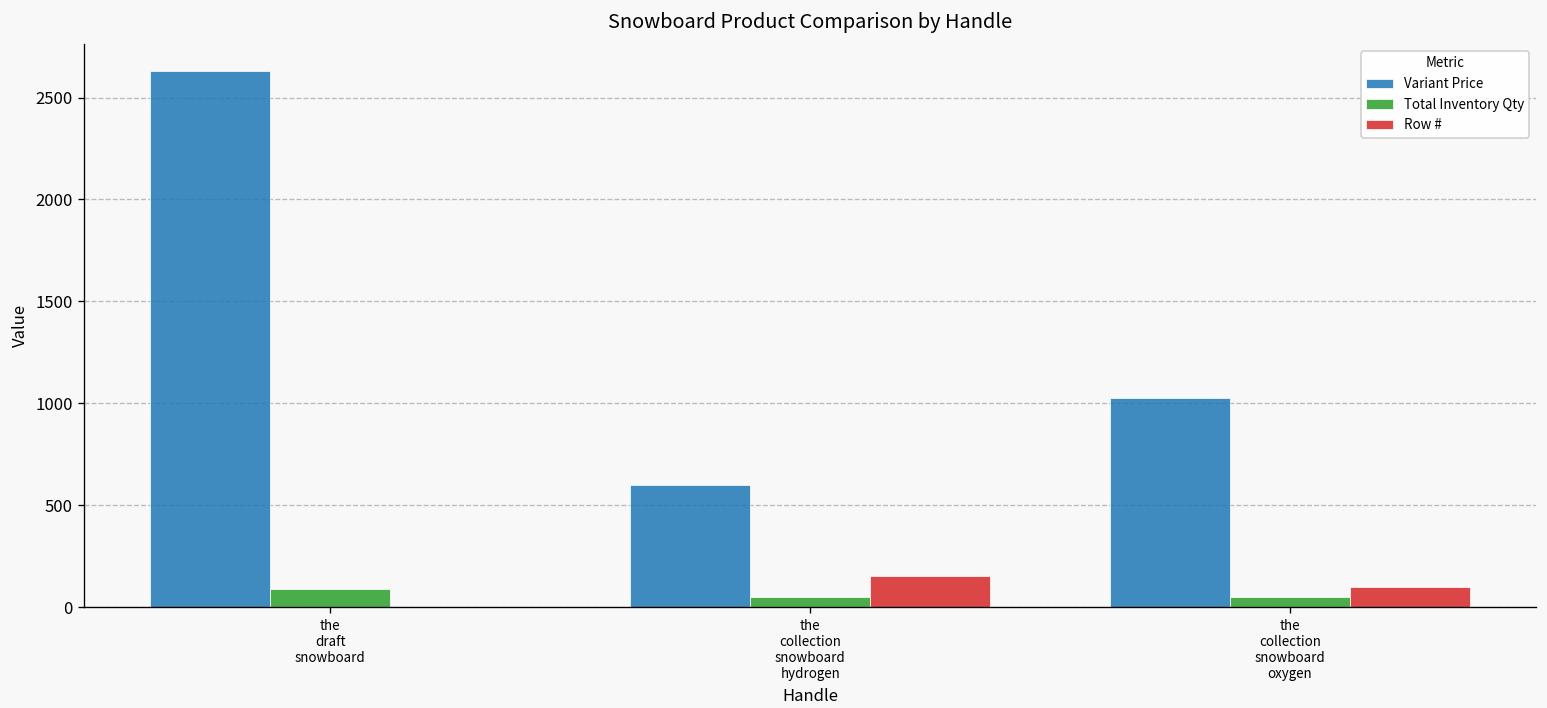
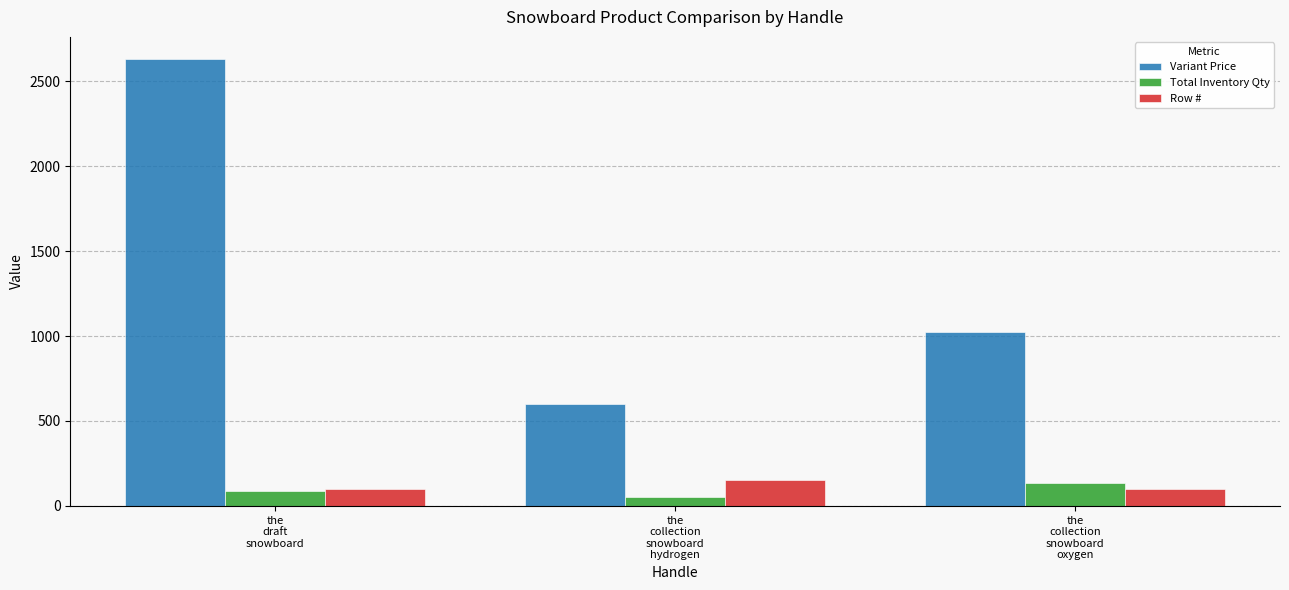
Row #, the draft snowboard: 0 -> 100
Total Inventory Qty, the collection snowboard oxygen: 50 -> 130
